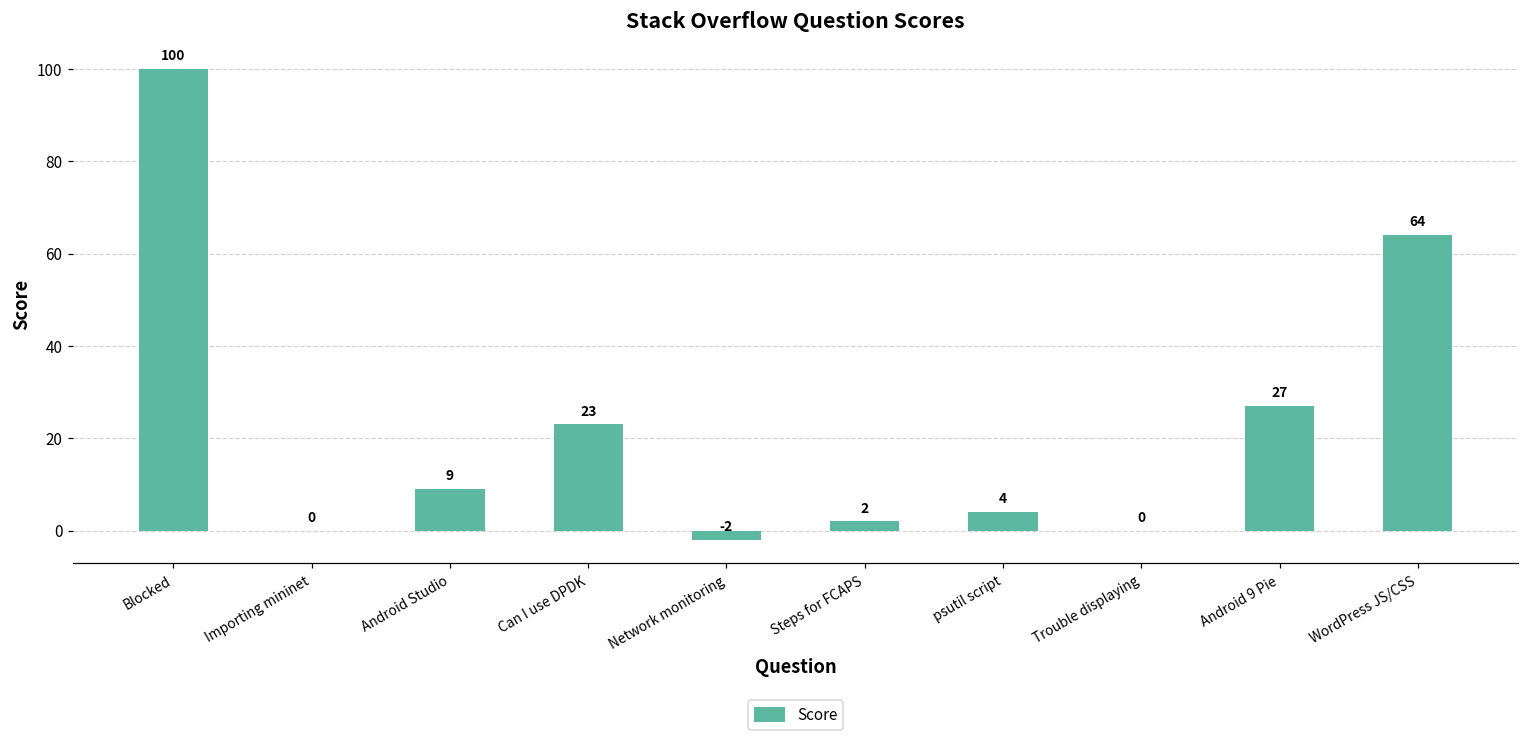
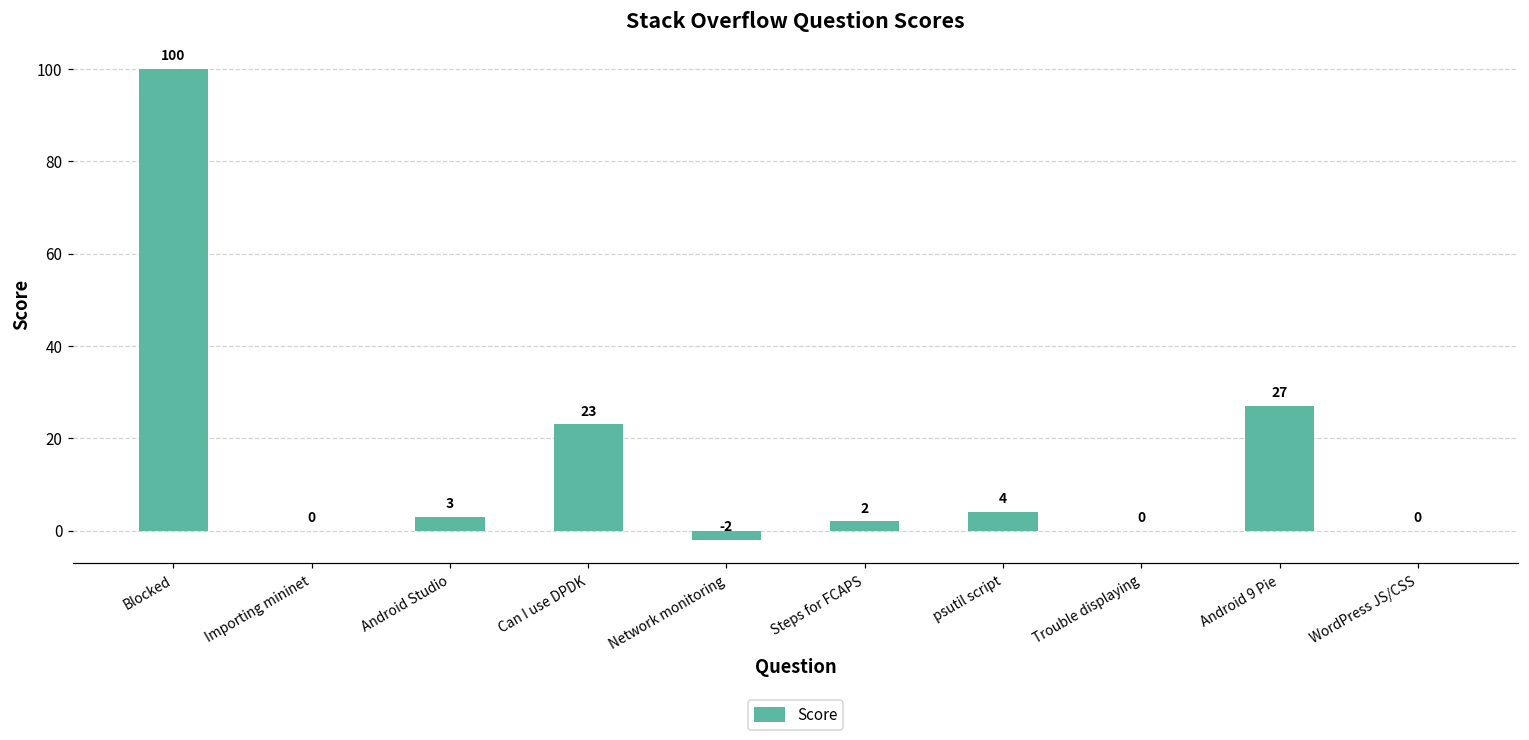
Android Studio: 9 -> 3
WordPress JS/CSS: 64 -> 0
